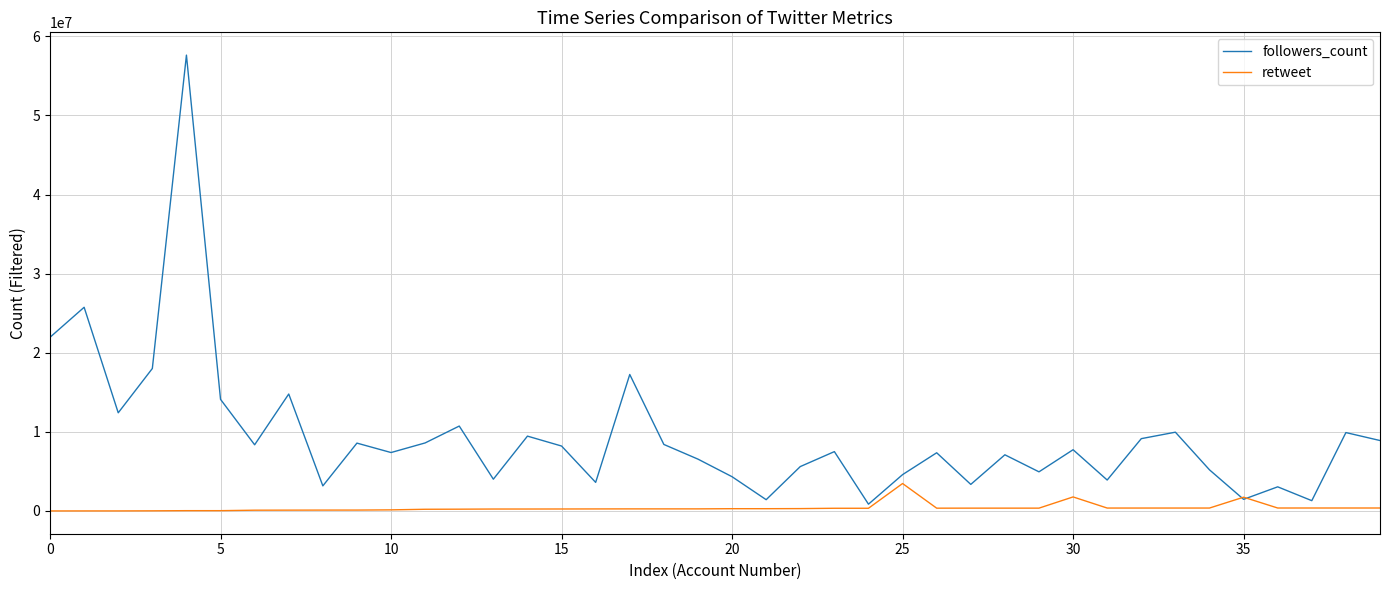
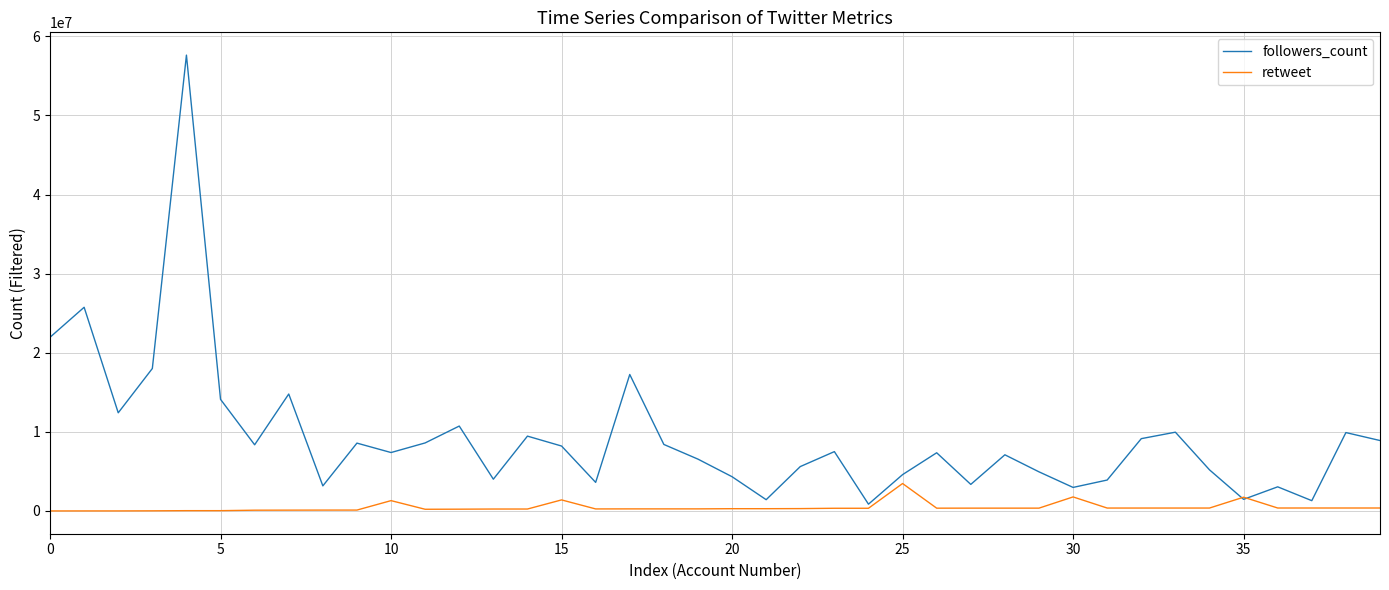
retweet, 10: 0 -> 1000000
retweet, 15: 0 -> 1000000
followers_count, 30: 8000000 -> 3000000
